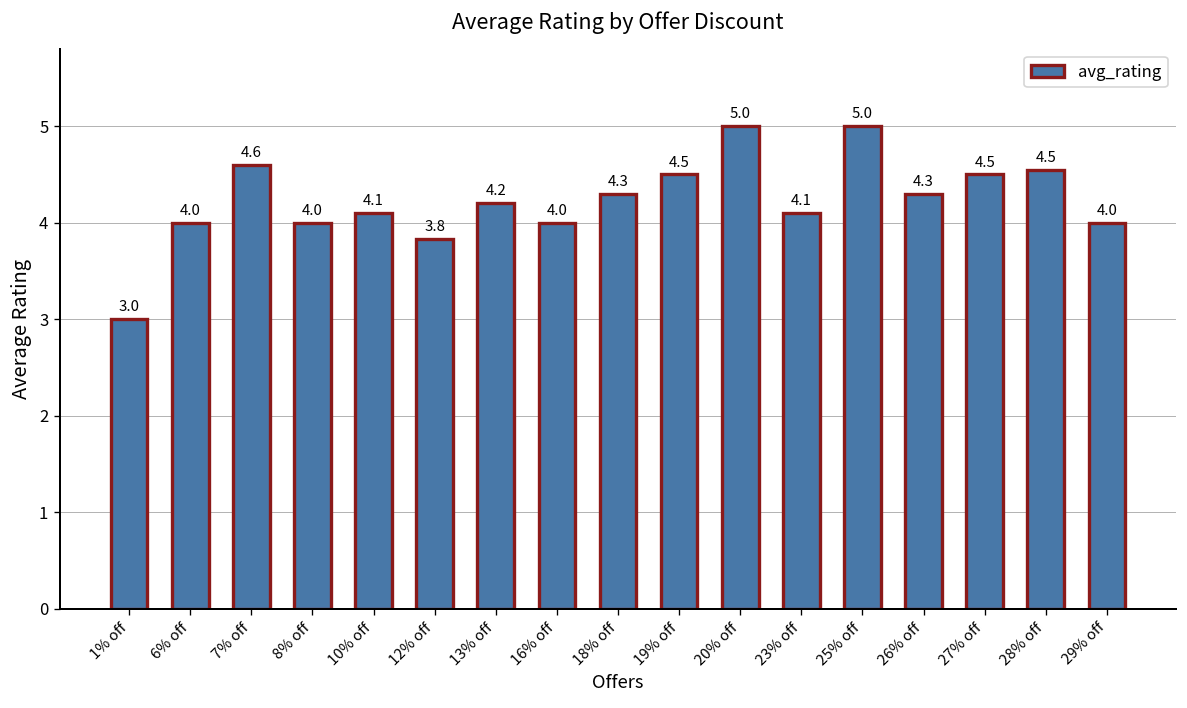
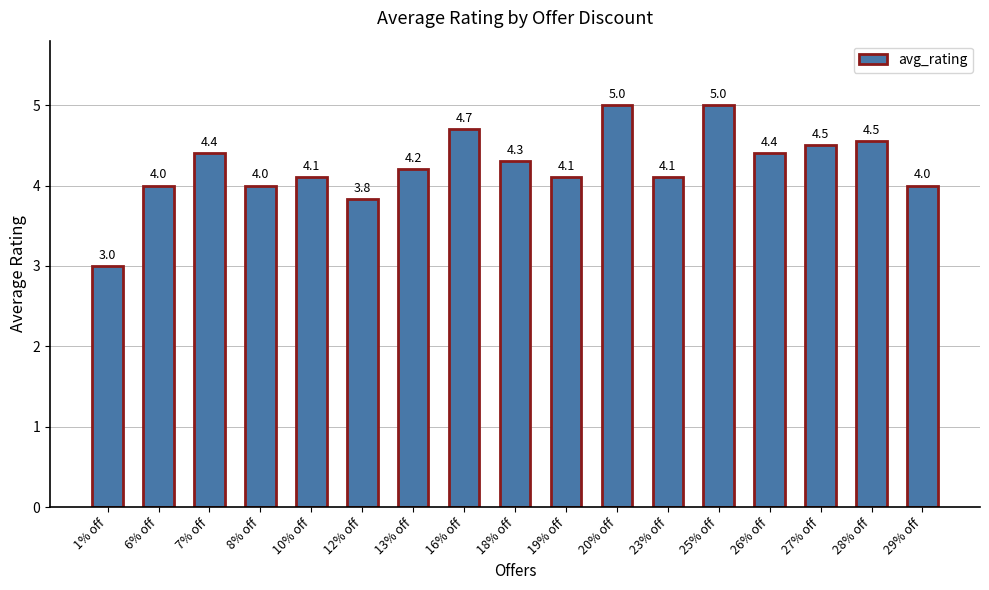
7% off: 4.6 -> 4.4
16% off: 4.0 -> 4.7
19% off: 4.5 -> 4.1
26% off: 4.3 -> 4.4
